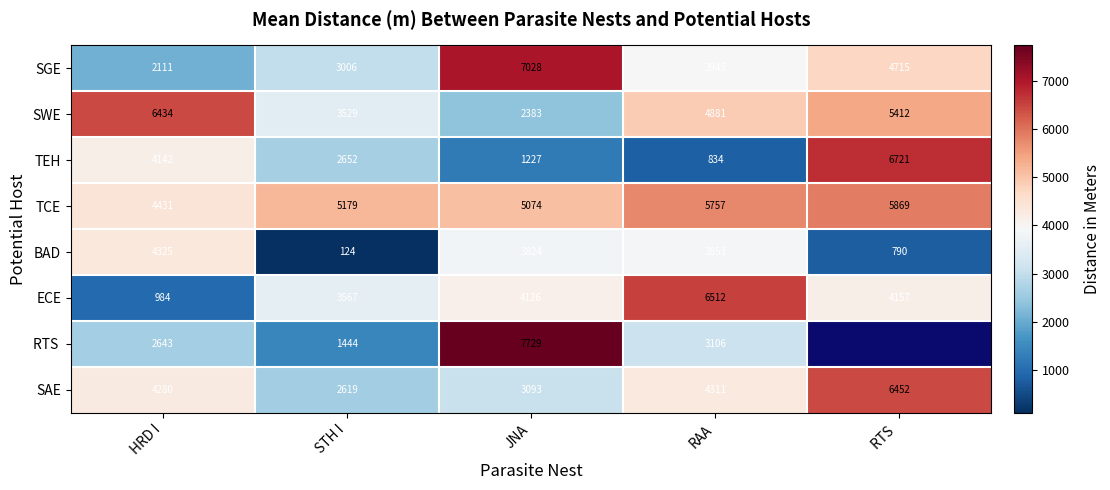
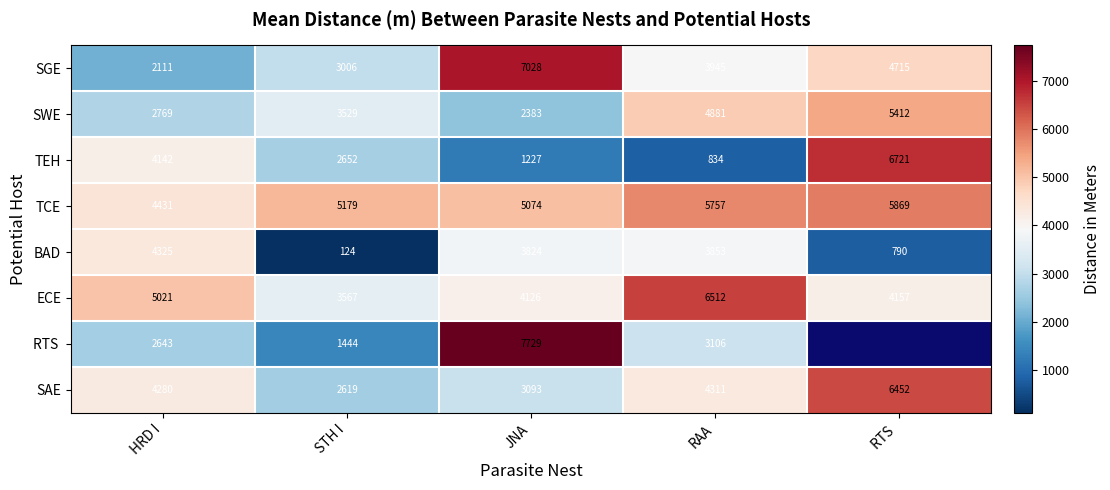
SWE, HRD I: 6434 -> 2769
ECE, HRD I: 984 -> 5021
